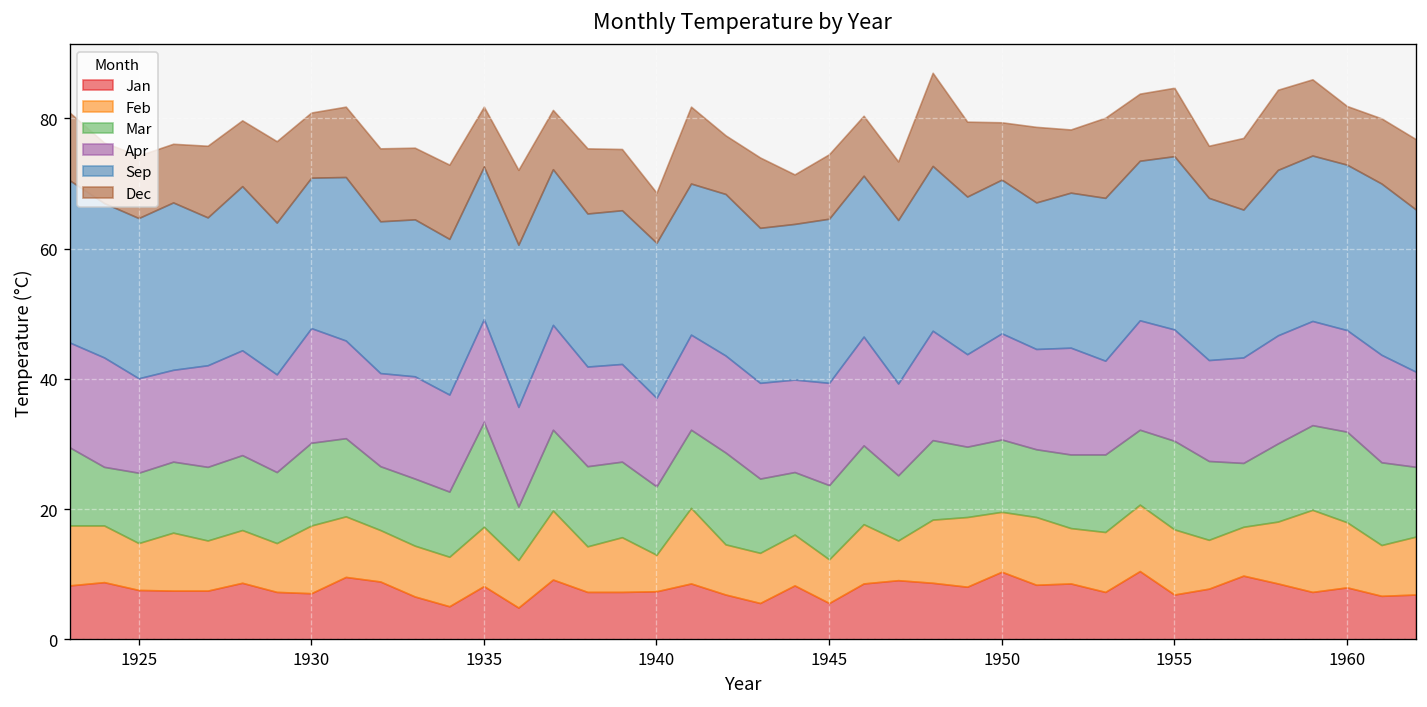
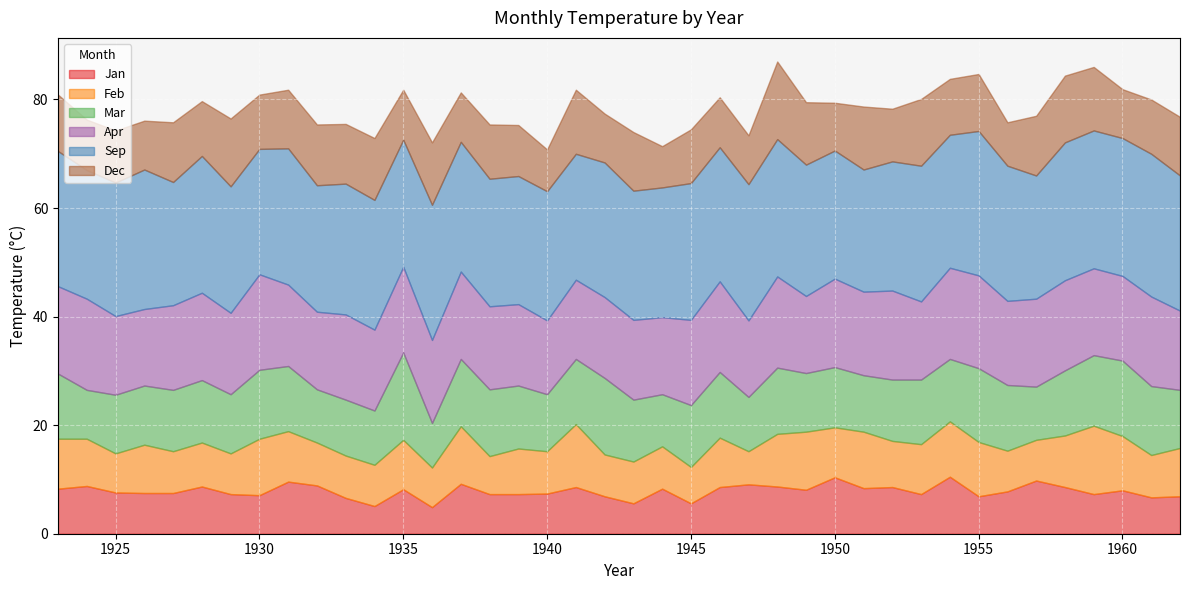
Feb, 1940: 6 -> 8
